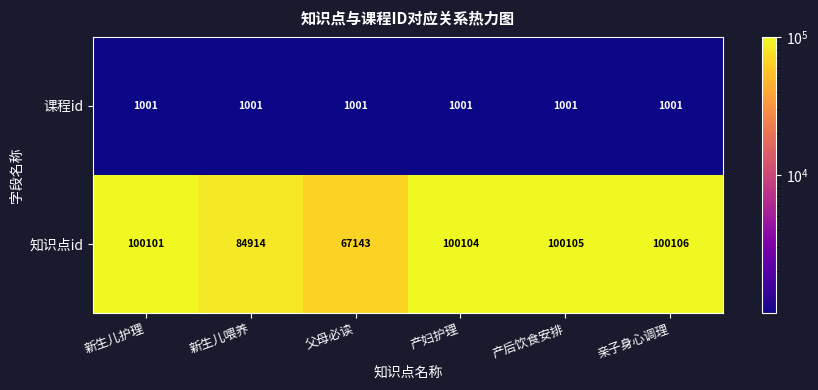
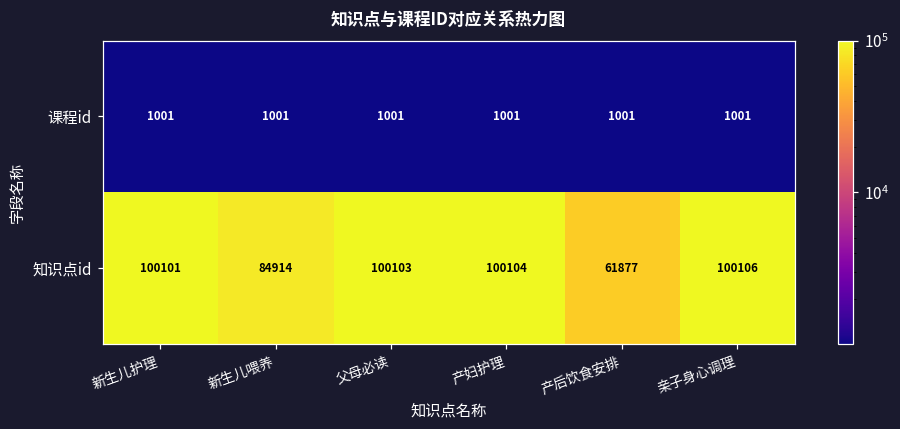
知识点id, 父母必读: 67143 -> 100103
知识点id, 产后饮食安排: 100105 -> 61877
